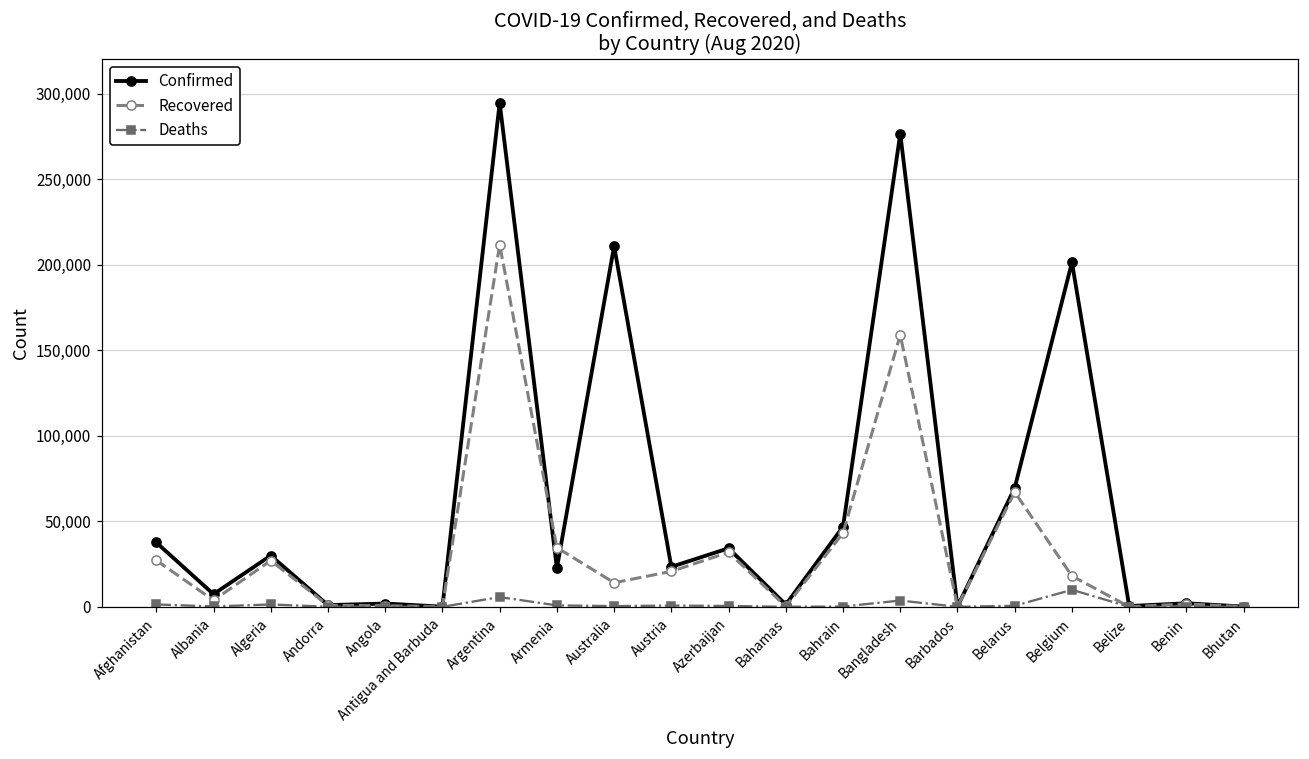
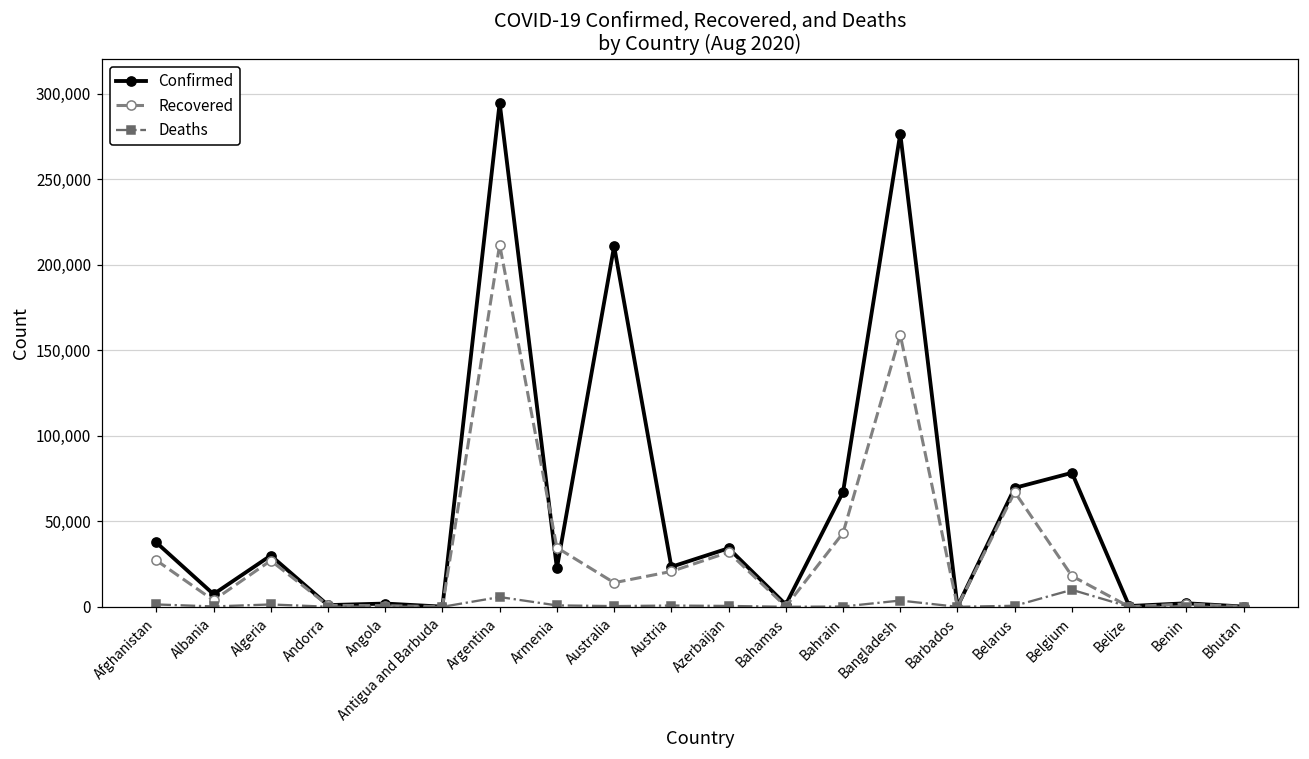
Confirmed, Bahrain: 47,000 -> 67,000
Confirmed, Belgium: 201,000 -> 78,000
